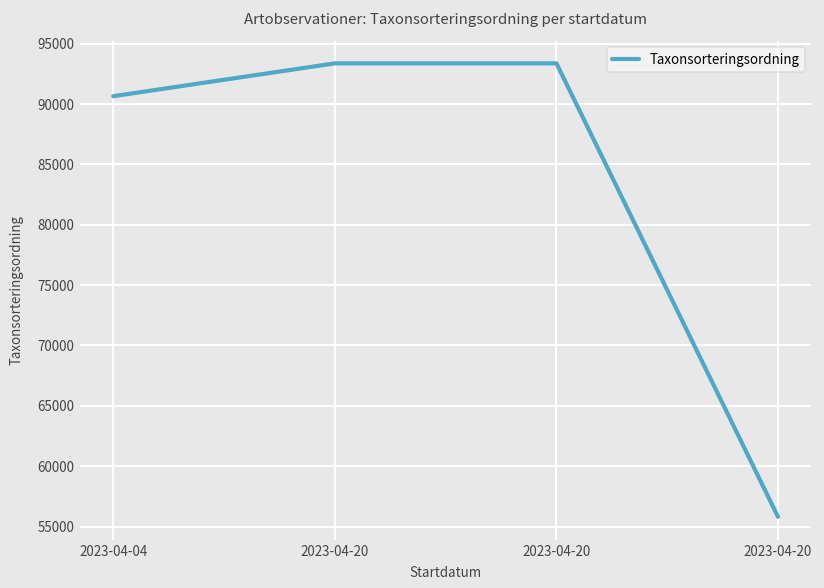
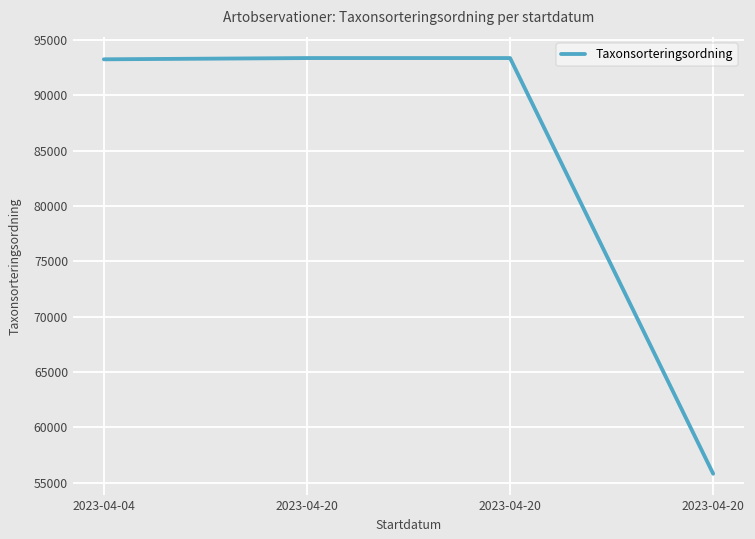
2023-04-04: 90700 -> 93300
